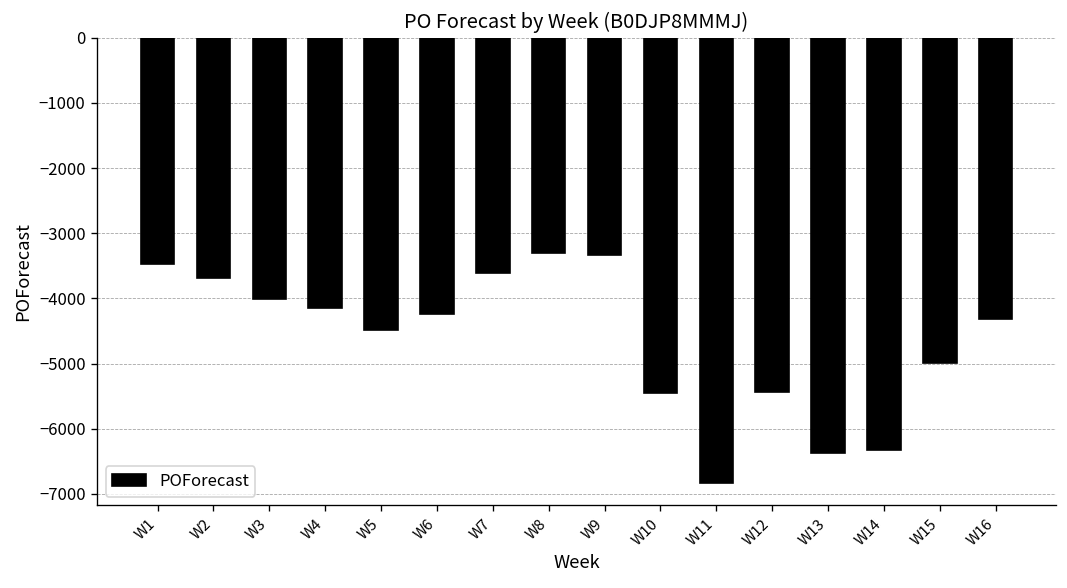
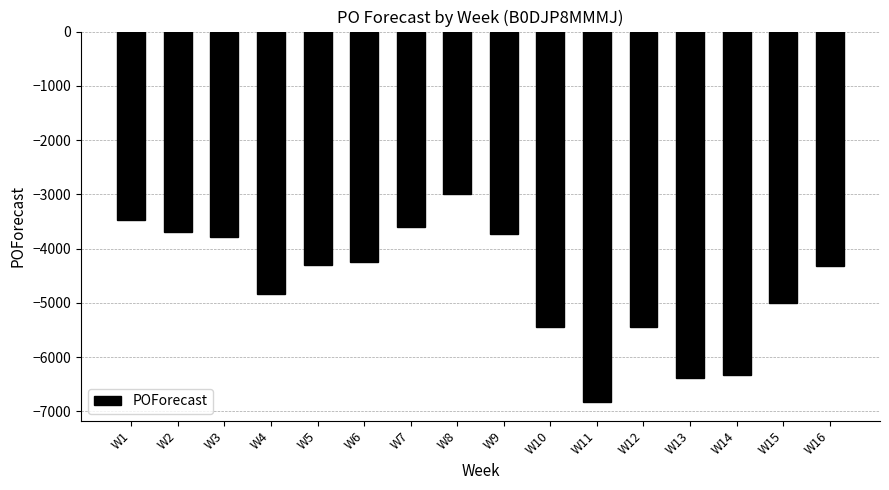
W3: -4000 -> -3800
W4: -4100 -> -4800
W5: -4500 -> -4300
W8: -3300 -> -3000
W9: -3300 -> -3700
